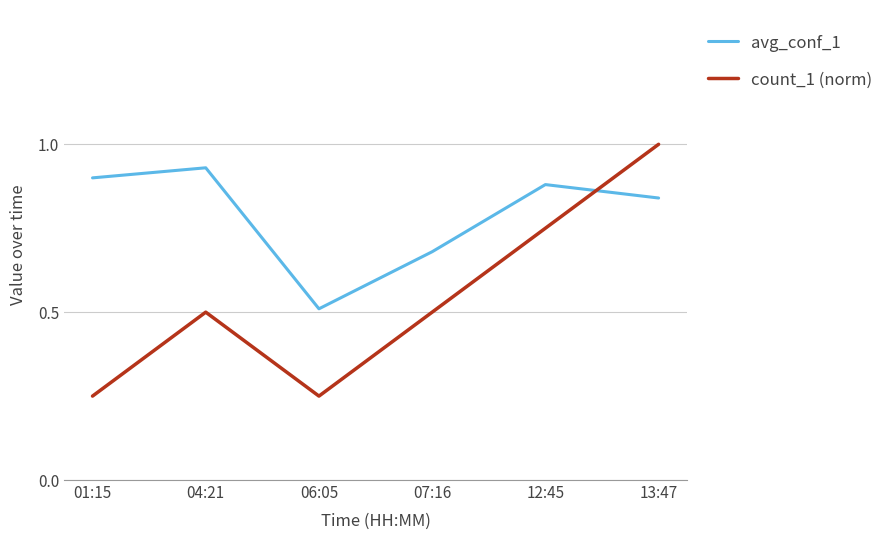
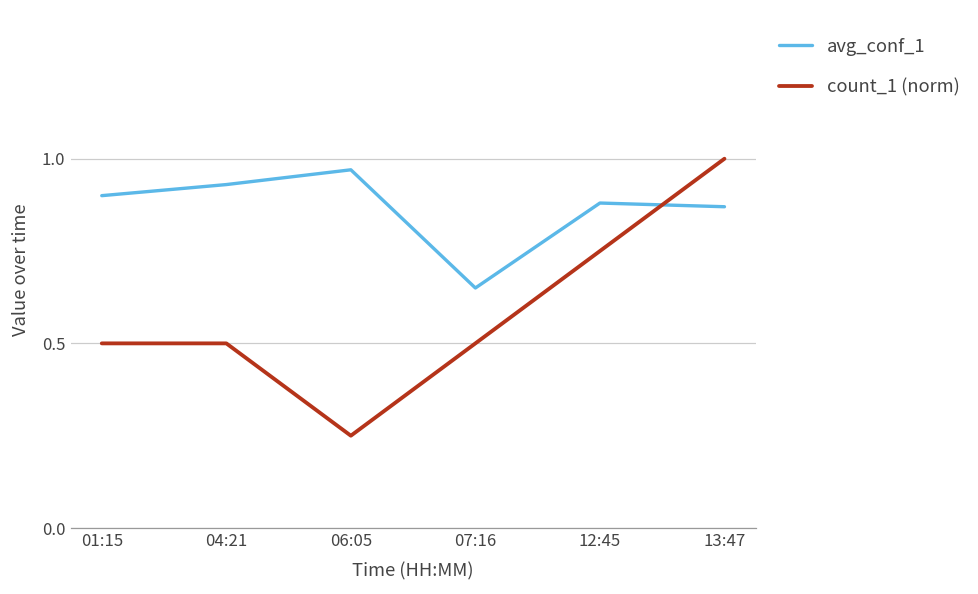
count_1 (norm), 01:15: 0.25 -> 0.50
avg_conf_1, 06:05: 0.51 -> 0.97
avg_conf_1, 07:16: 0.68 -> 0.65
avg_conf_1, 13:47: 0.84 -> 0.87
